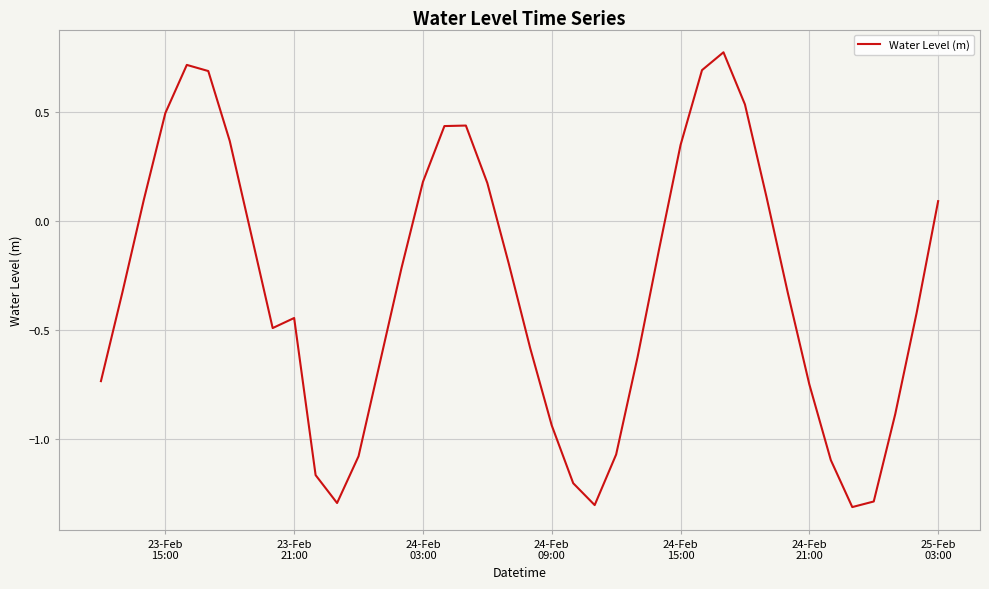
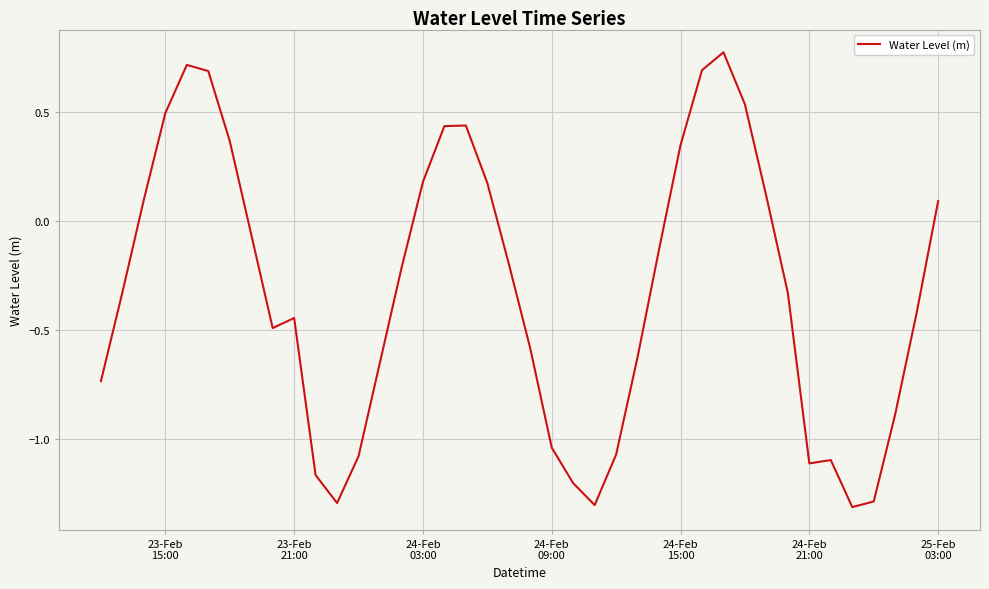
24-Feb 09:00: -0.94 -> -1.04
24-Feb 21:00: -0.75 -> -1.11
